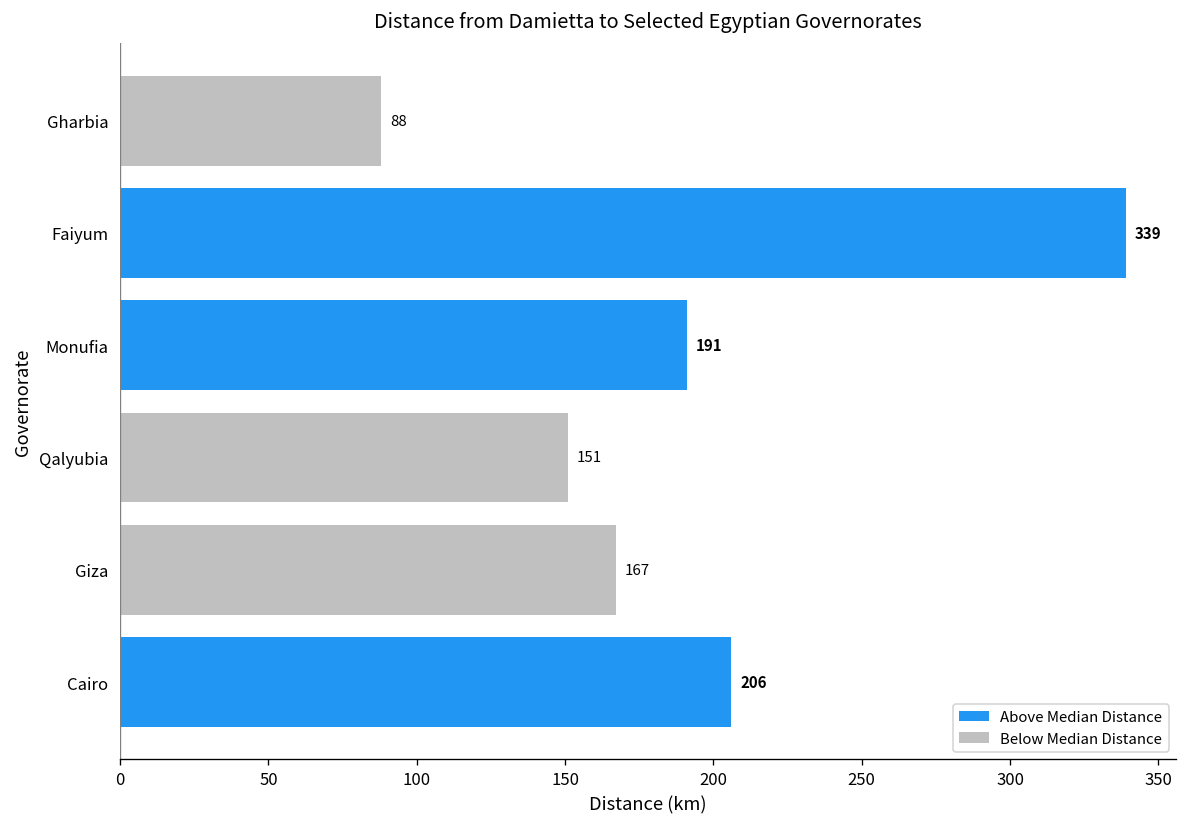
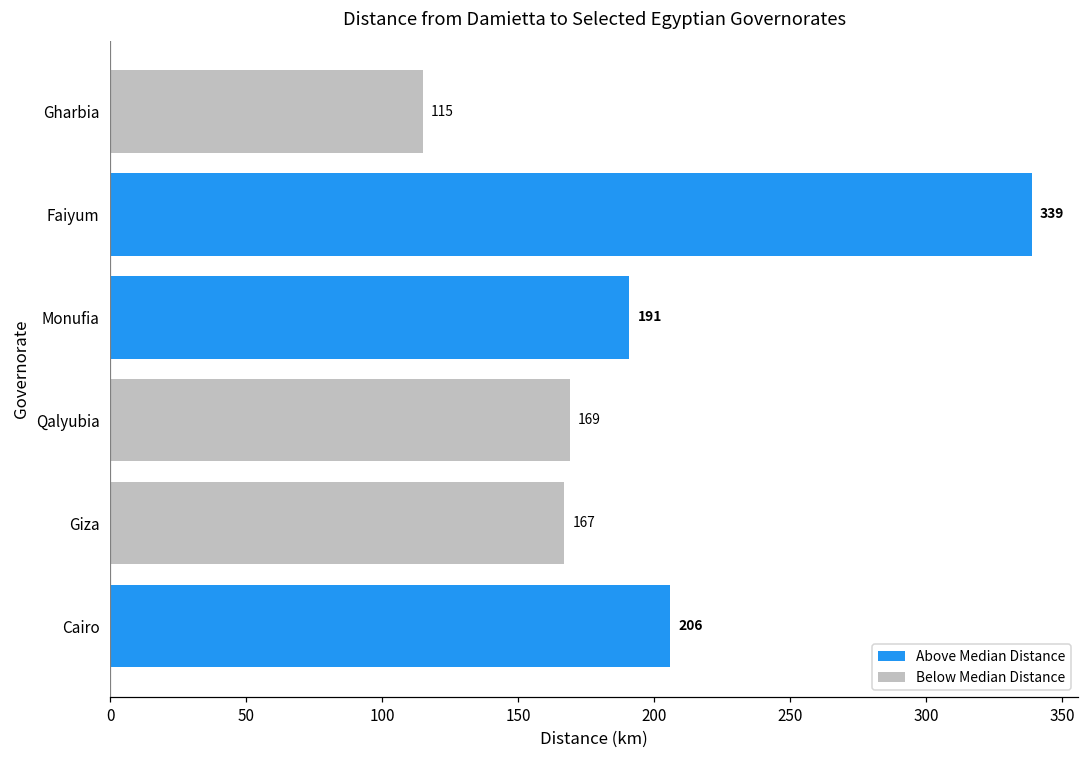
Gharbia: 88 -> 115
Qalyubia: 151 -> 169
